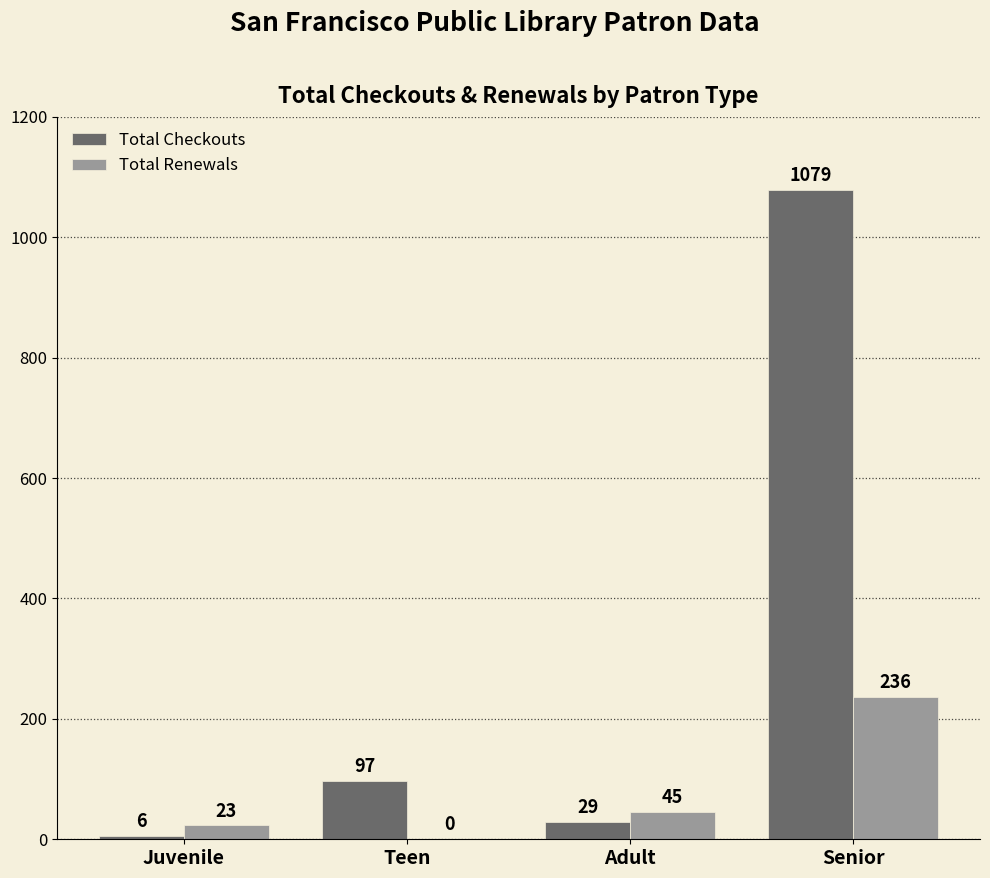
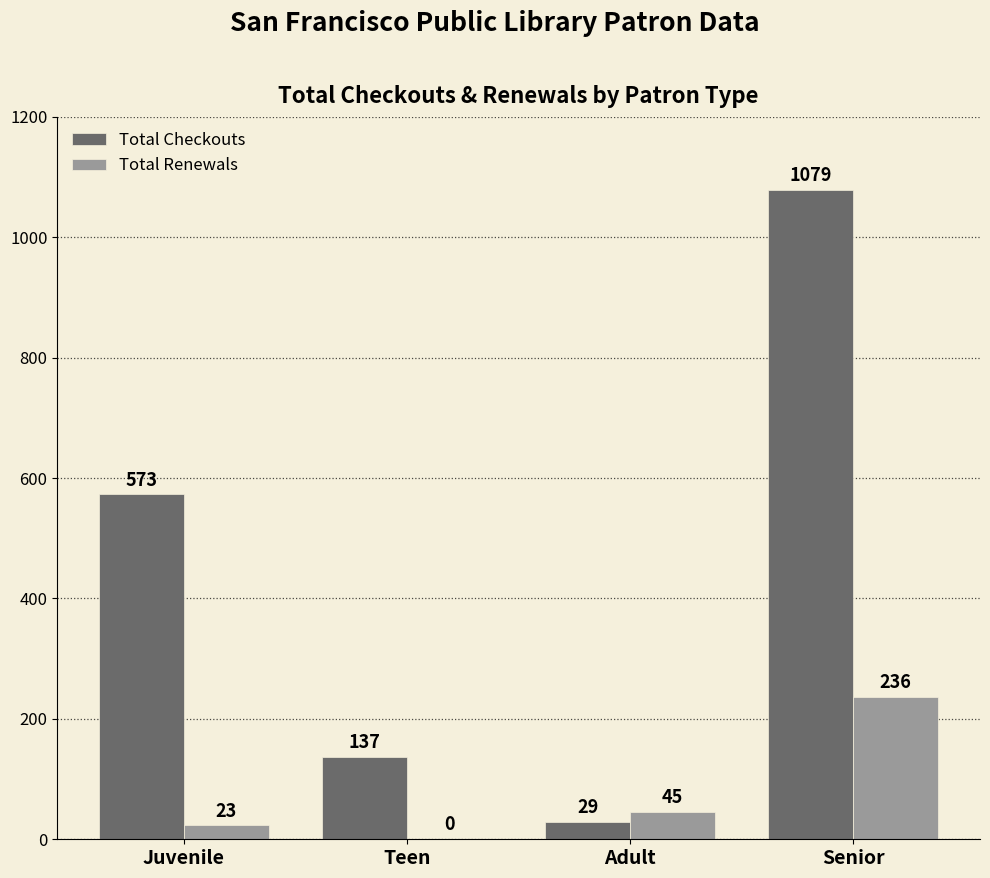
Total Checkouts, Juvenile: 6 -> 573
Total Checkouts, Teen: 97 -> 137
